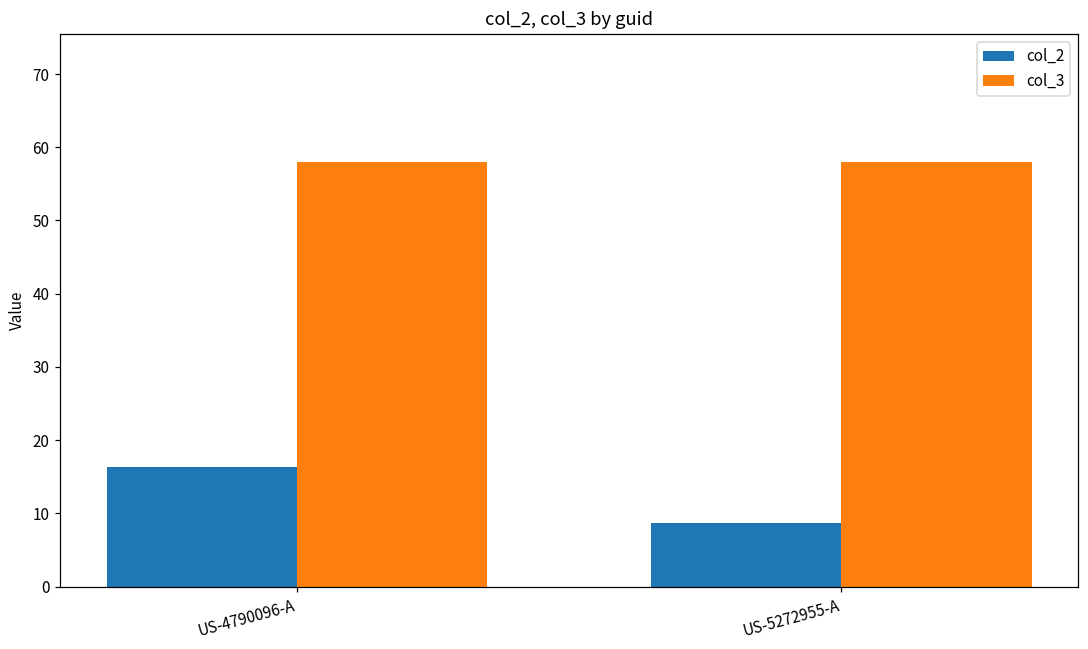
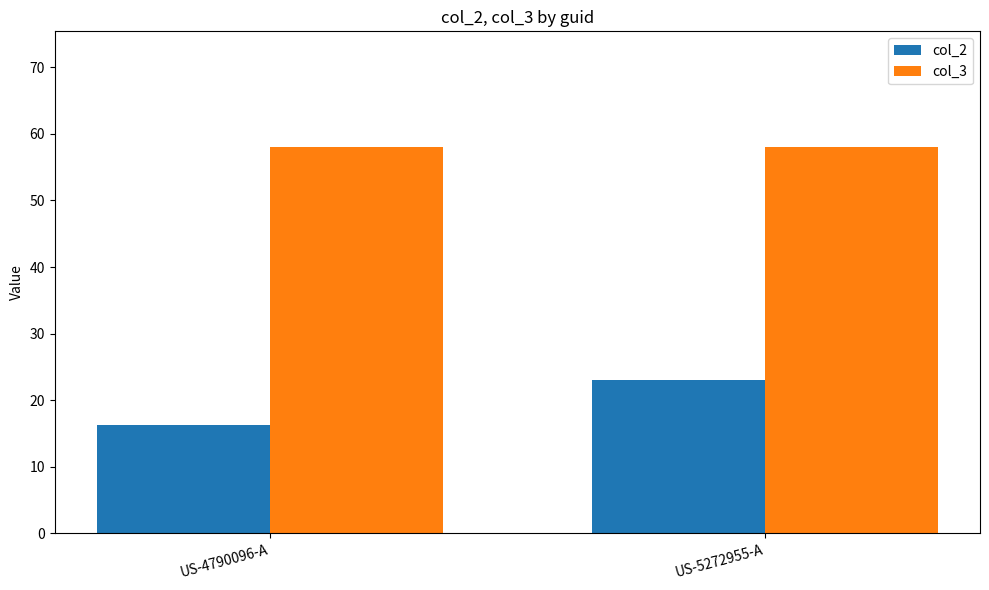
col_2, US-5272955-A: 9 -> 23
